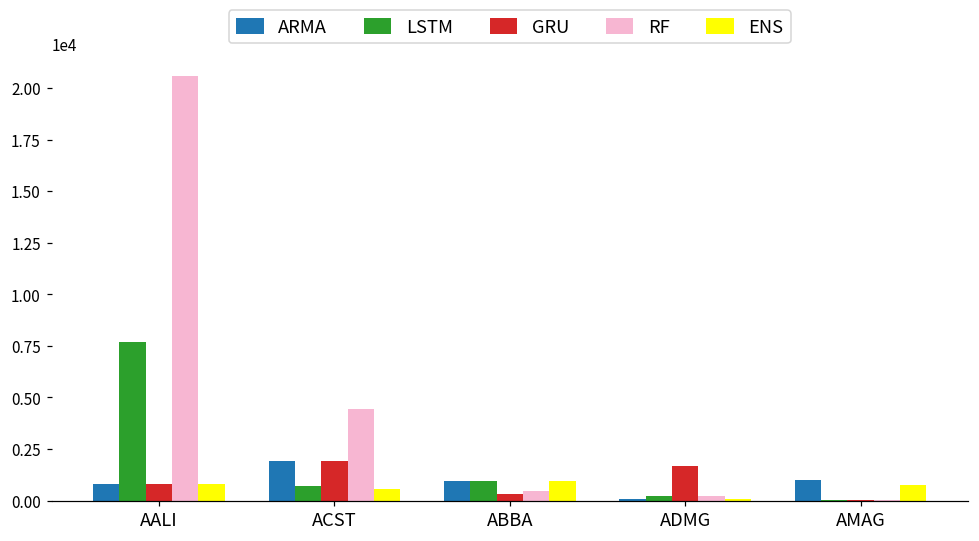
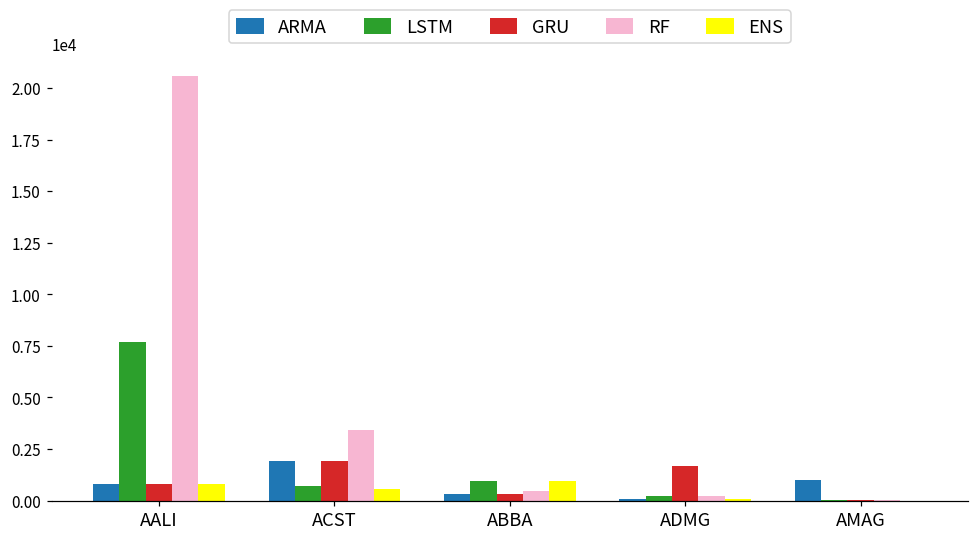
RF, ACST: 4400 -> 3400
ARMA, ABBA: 1000 -> 300
ENS, AMAG: 800 -> 0
